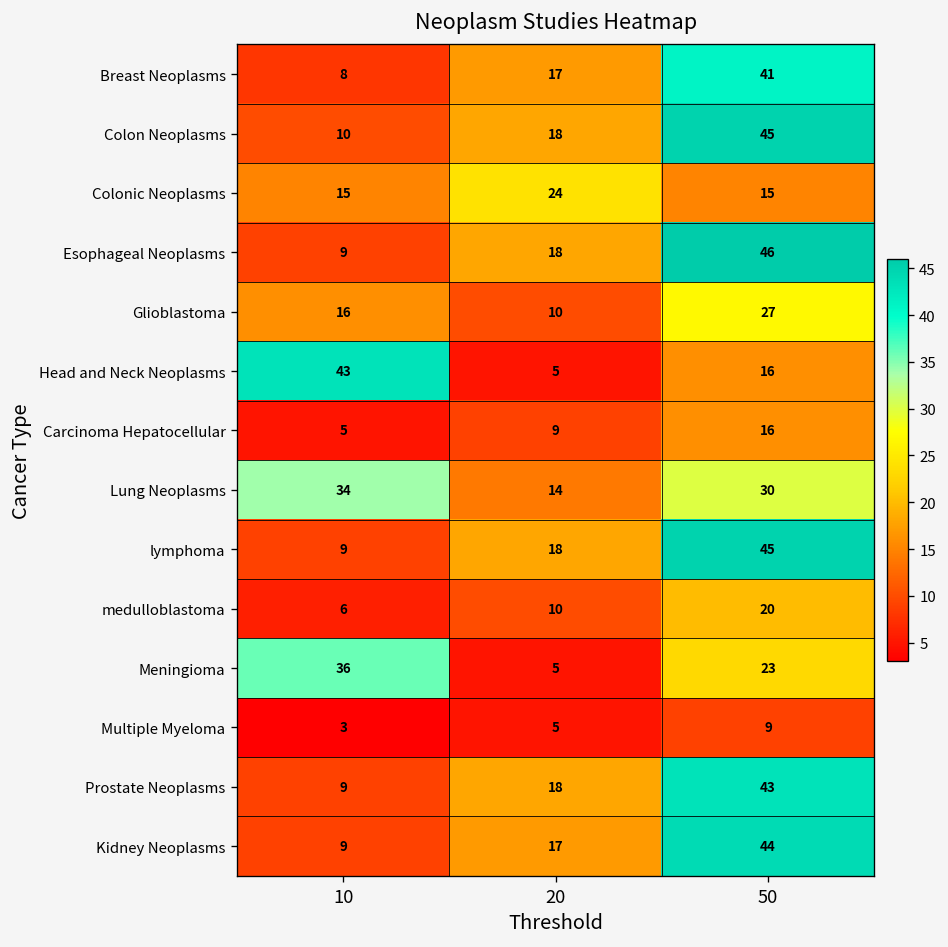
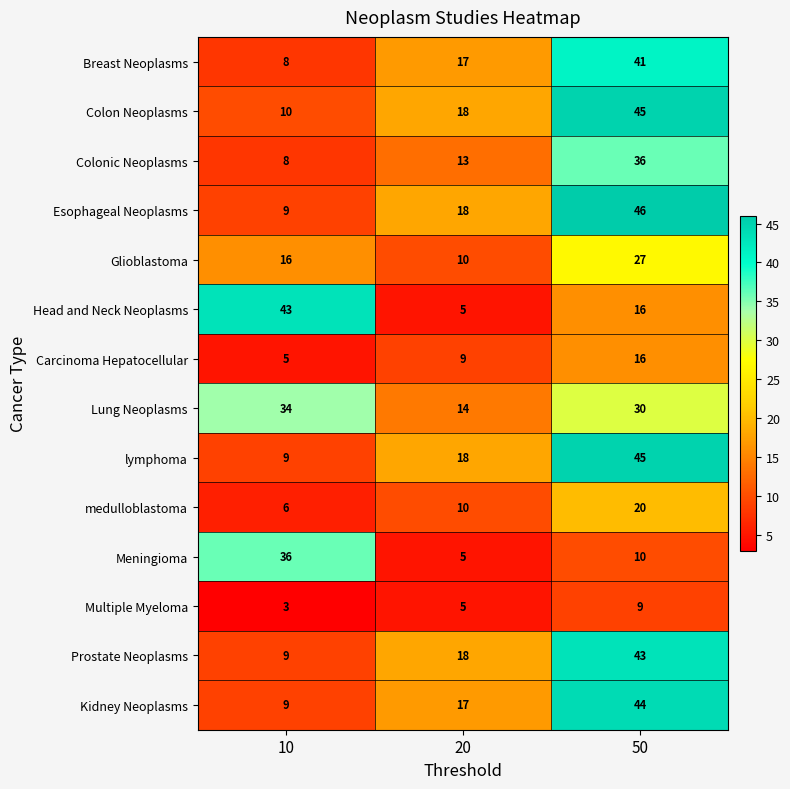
Colonic Neoplasms, 10: 15 -> 8
Colonic Neoplasms, 20: 24 -> 13
Colonic Neoplasms, 50: 15 -> 36
Meningioma, 50: 23 -> 10
